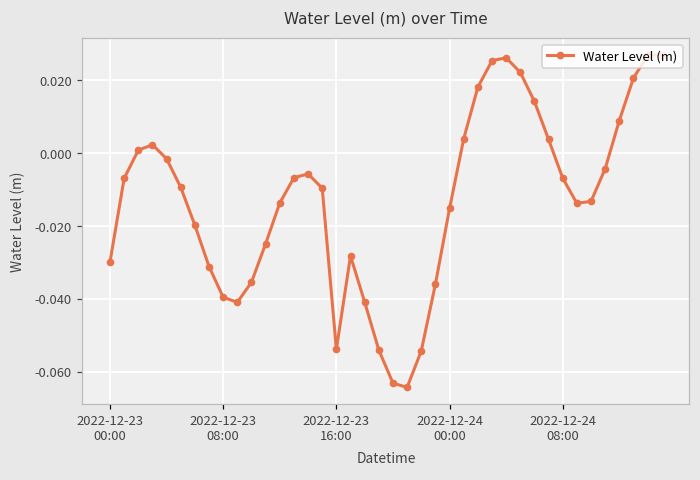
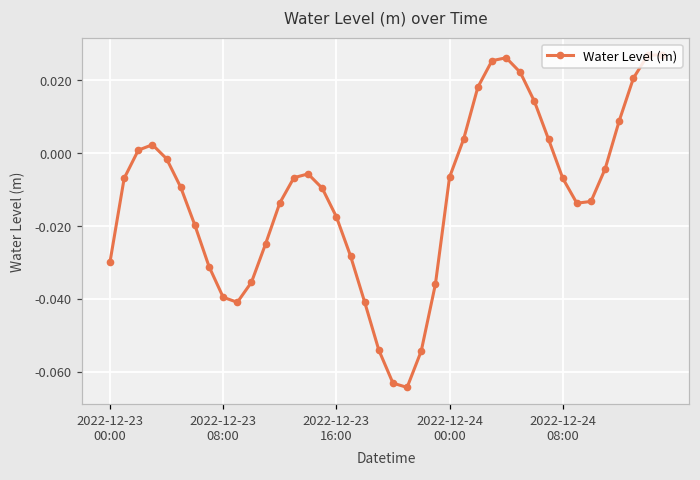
2022-12-23 16:00: -0.054 -> -0.017
2022-12-24 00:00: -0.015 -> -0.007
